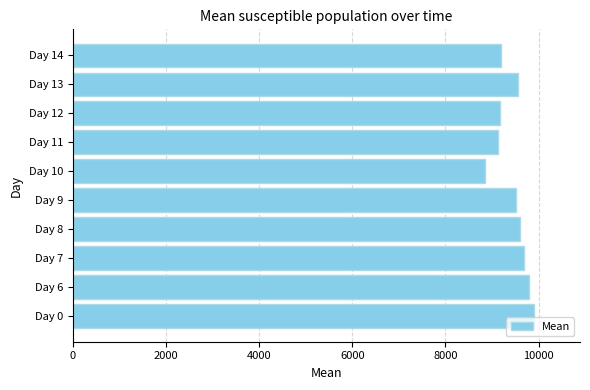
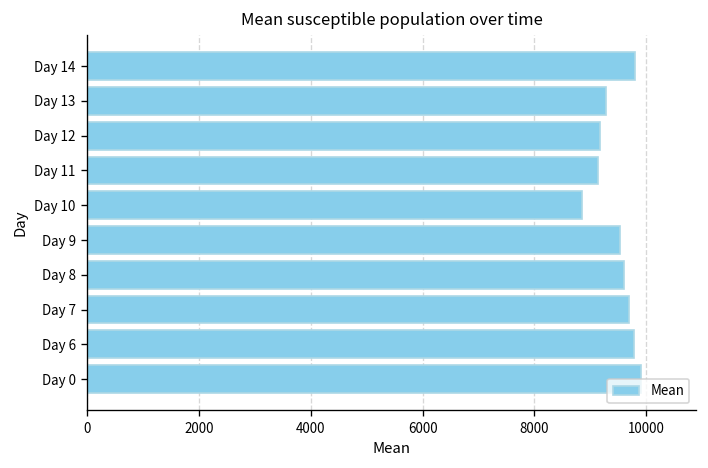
Day 14: 9200 -> 9800
Day 13: 9600 -> 9300
